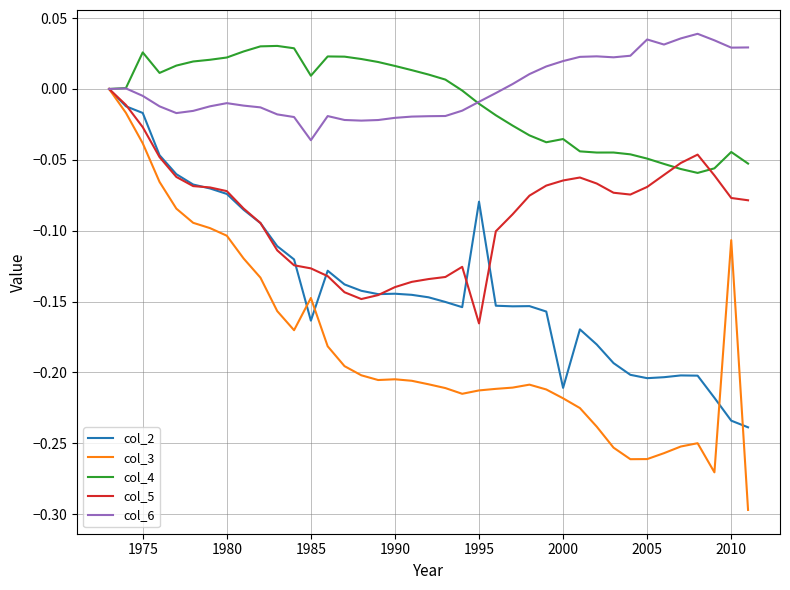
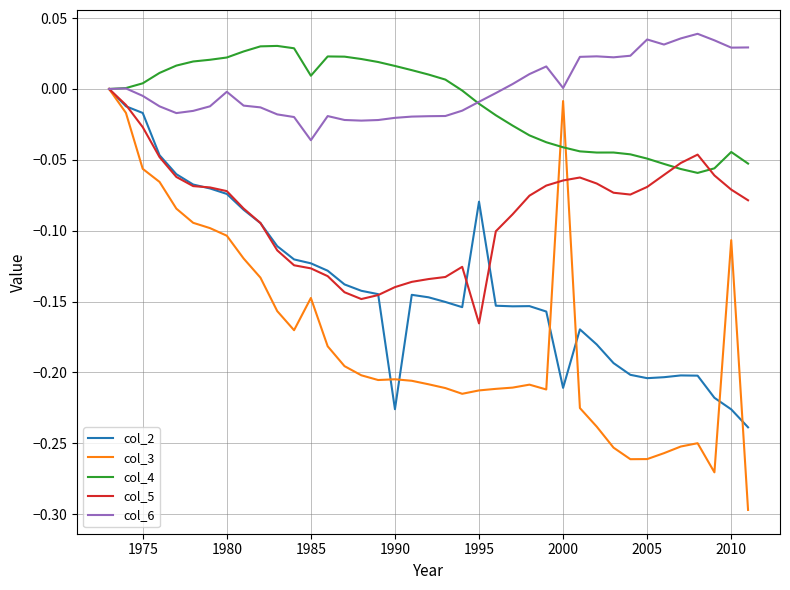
col_3, 1975: -0.038 -> -0.056
col_4, 1975: 0.026 -> 0.004
col_6, 1980: -0.010 -> -0.002
col_2, 1985: -0.163 -> -0.123
col_2, 1990: -0.145 -> -0.226
col_3, 2000: -0.218 -> -0.009
col_4, 2000: -0.035 -> -0.041
col_6, 2000: 0.020 -> 0.001
col_2, 2010: -0.234 -> -0.226
col_5, 2010: -0.077 -> -0.071
